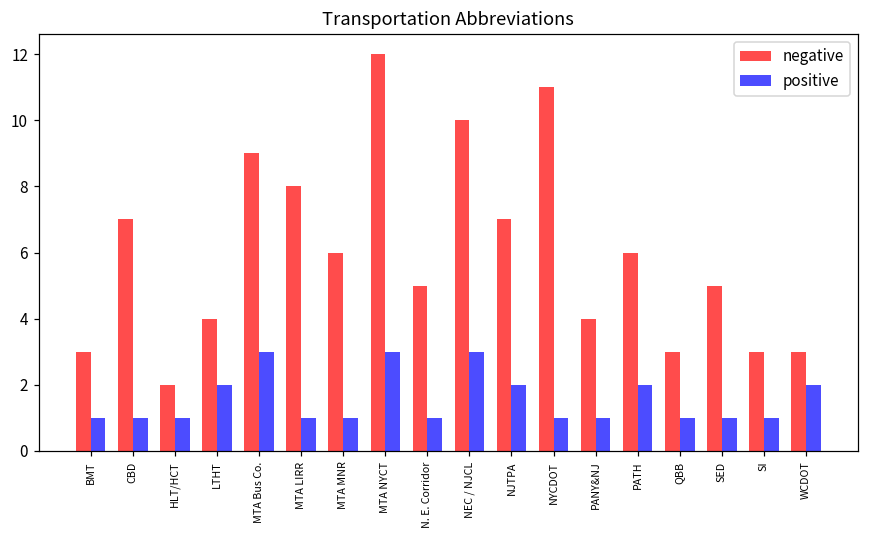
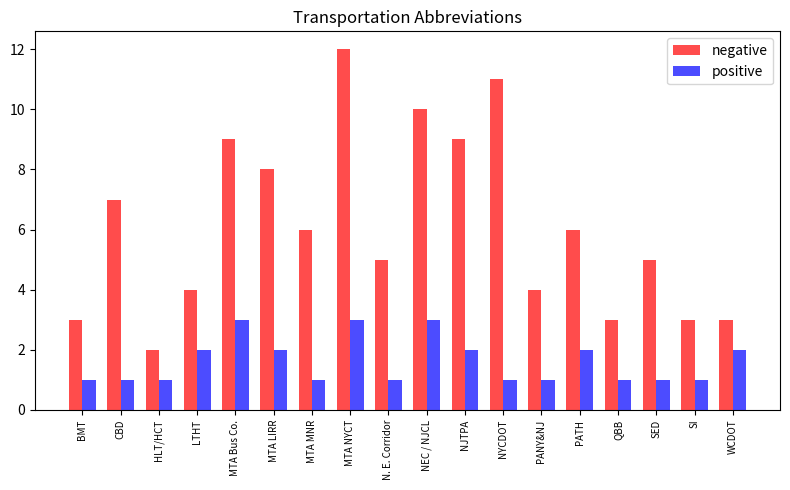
positive, MTA LIRR: 1 -> 2
negative, NJTPA: 7 -> 9
